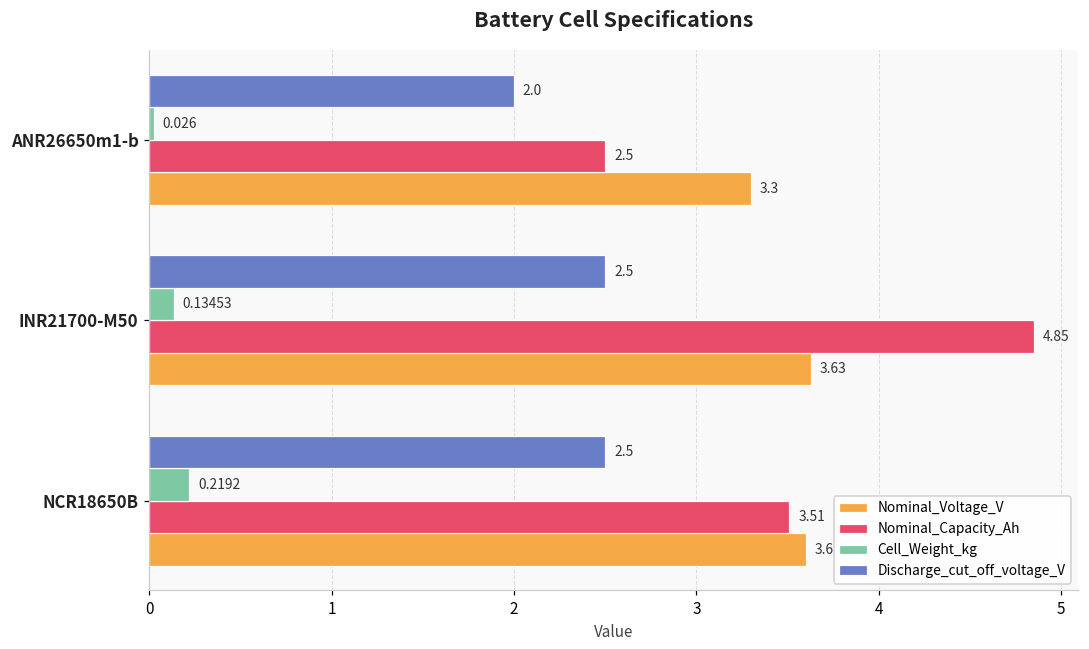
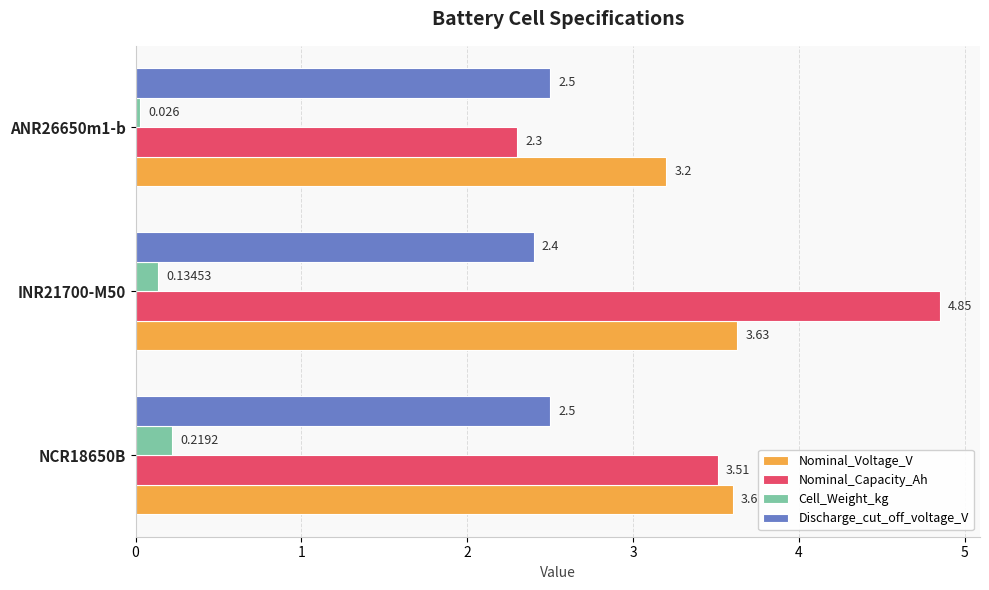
Discharge_cut_off_voltage_V, ANR26650m1-b: 2.0 -> 2.5
Nominal_Capacity_Ah, ANR26650m1-b: 2.5 -> 2.3
Nominal_Voltage_V, ANR26650m1-b: 3.3 -> 3.2
Discharge_cut_off_voltage_V, INR21700-M50: 2.5 -> 2.4
